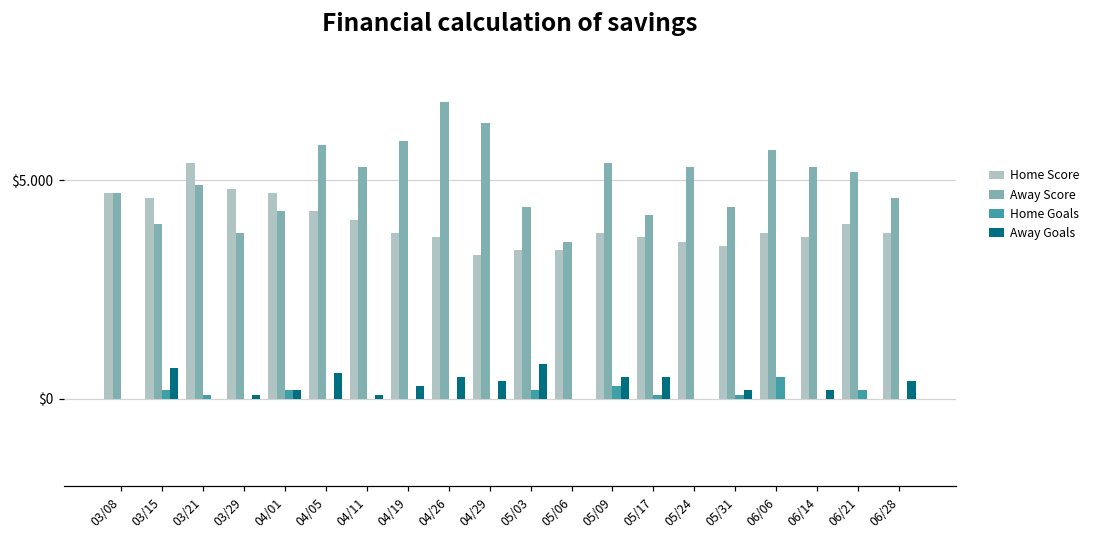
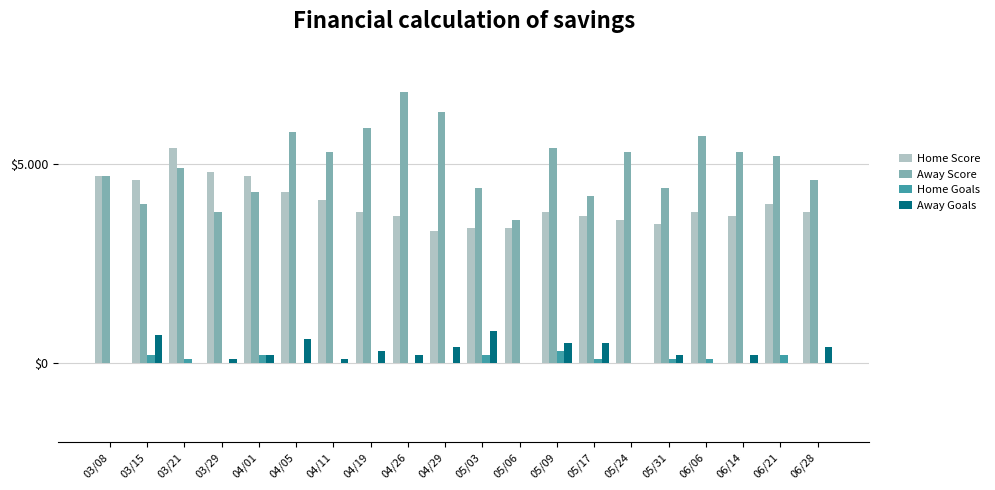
Away Goals, 04/26: $0.5 -> $0.2
Home Goals, 06/06: $0.5 -> $0.1
